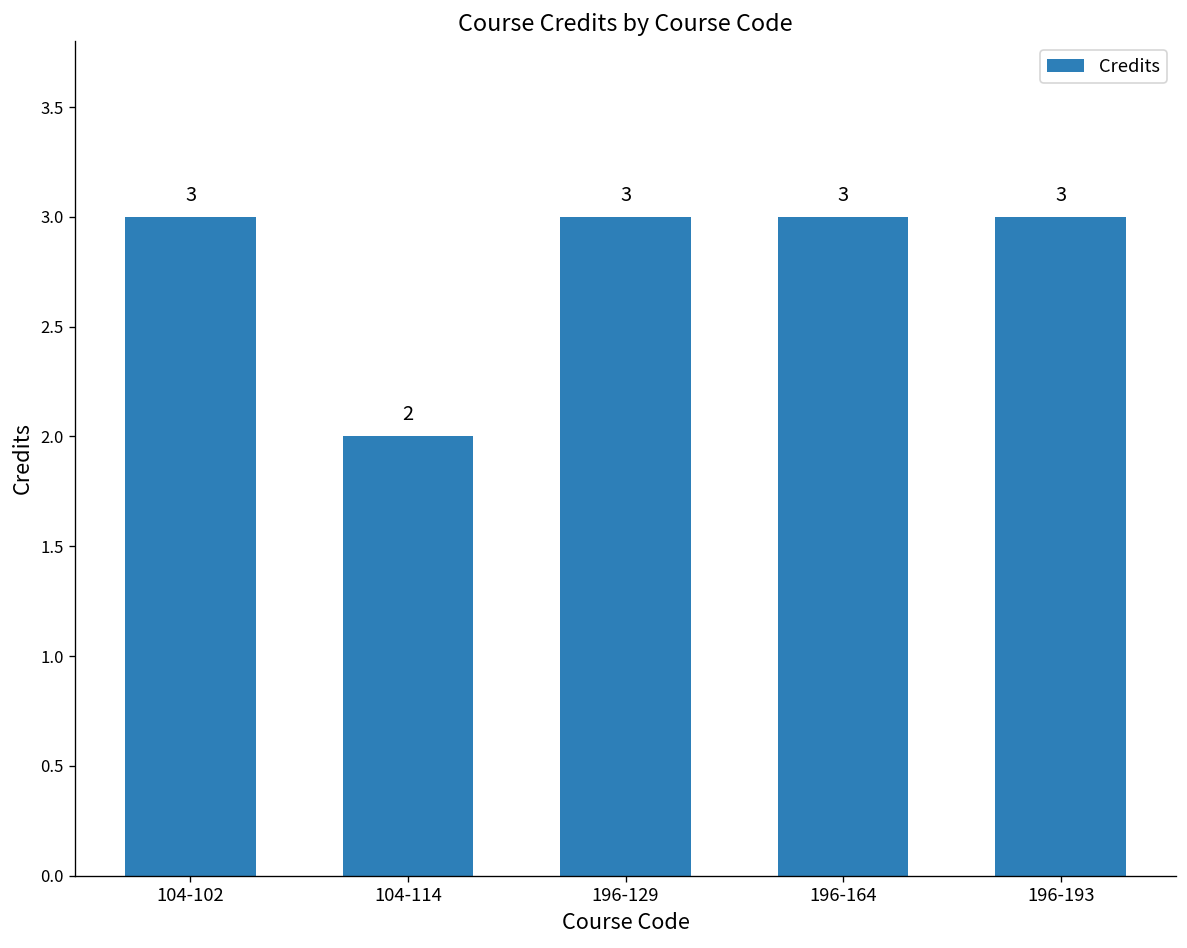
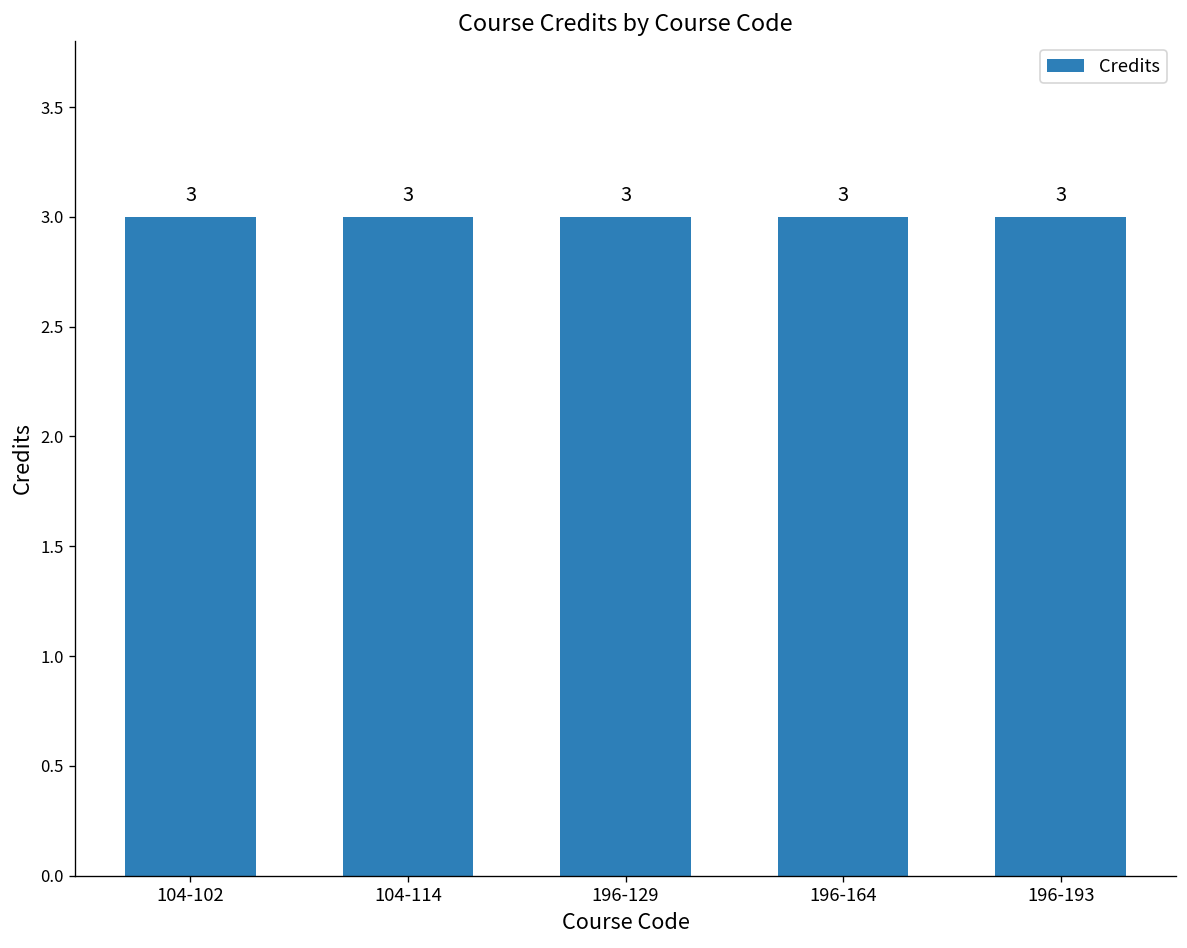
104-114: 2 -> 3
